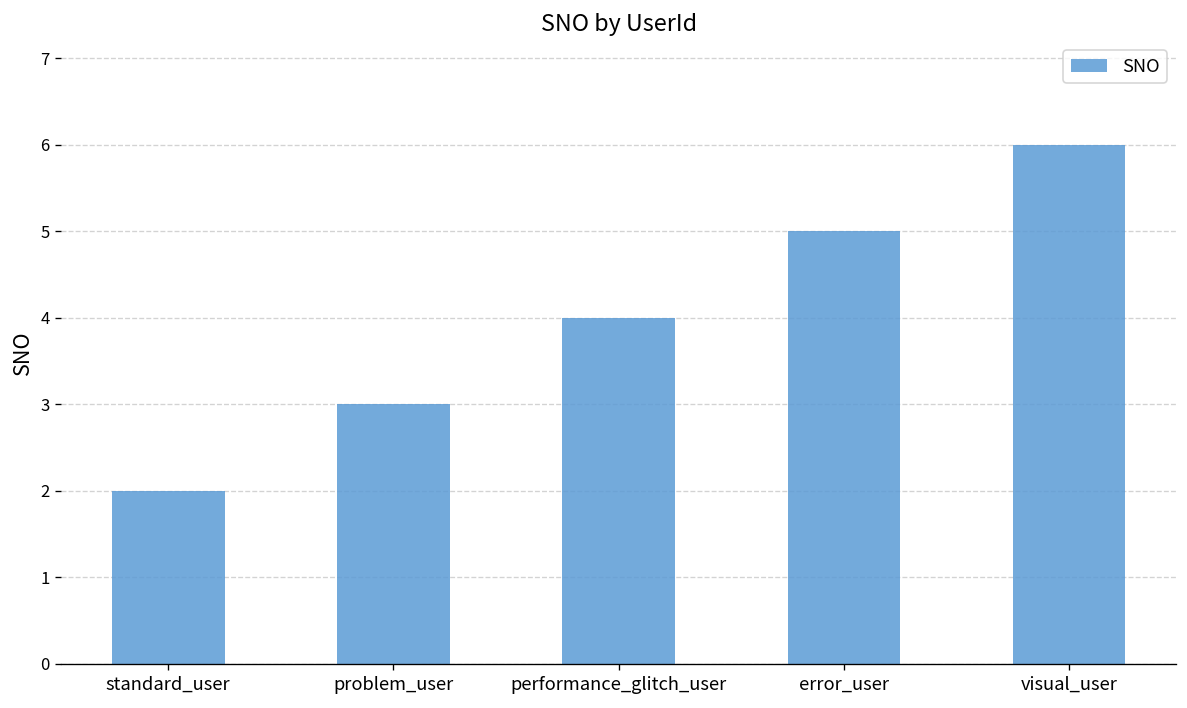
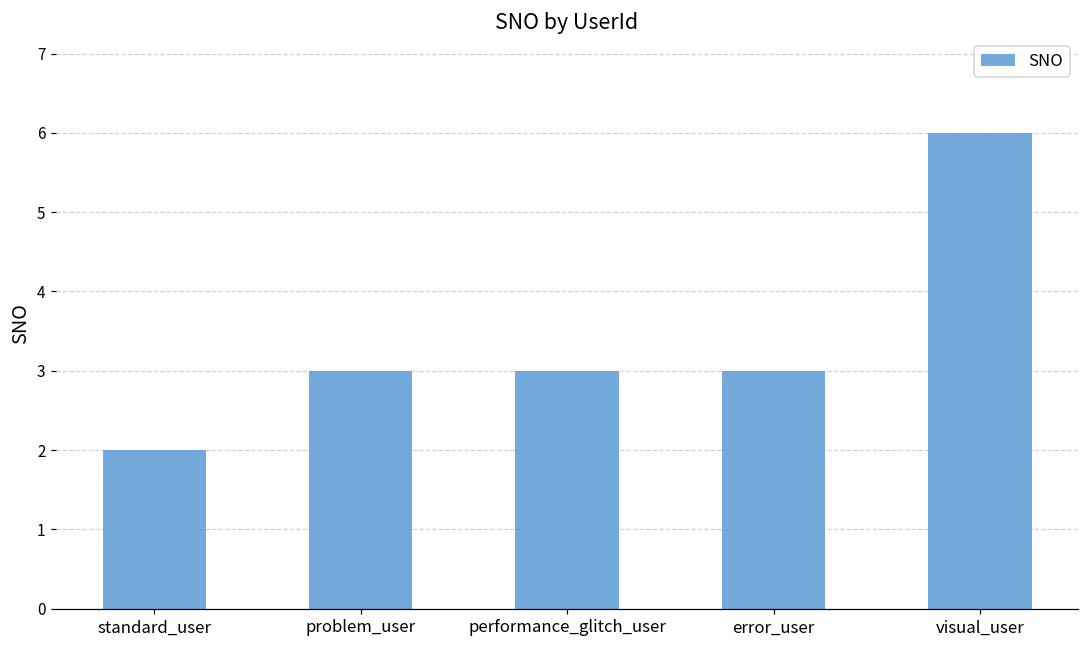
performance_glitch_user: 4 -> 3
error_user: 5 -> 3
